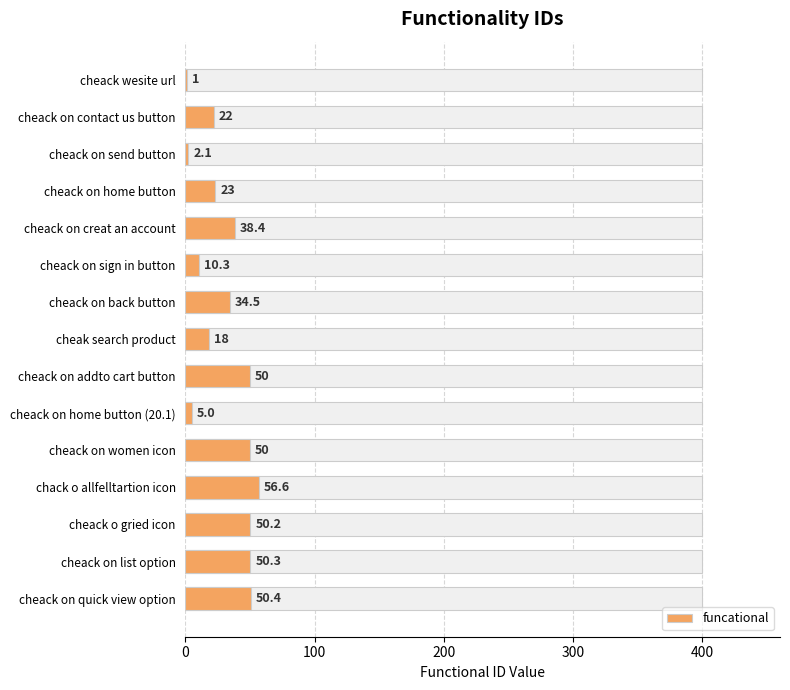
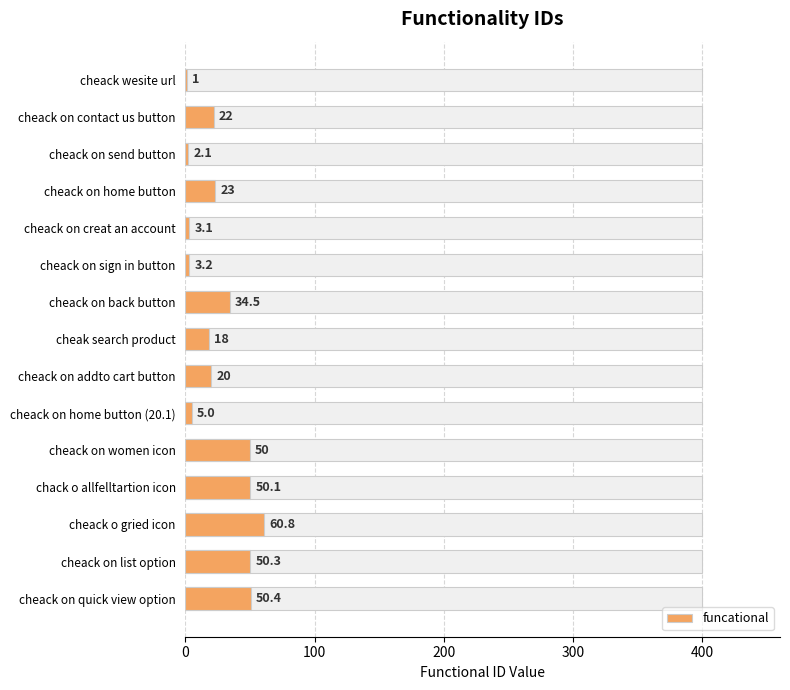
funcational, cheack on creat an account: 38.4 -> 3.1
funcational, cheack on sign in button: 10.3 -> 3.2
funcational, cheack on addto cart button: 50 -> 20
funcational, chack o allfelltartion icon: 56.6 -> 50.1
funcational, cheack o gried icon: 50.2 -> 60.8
